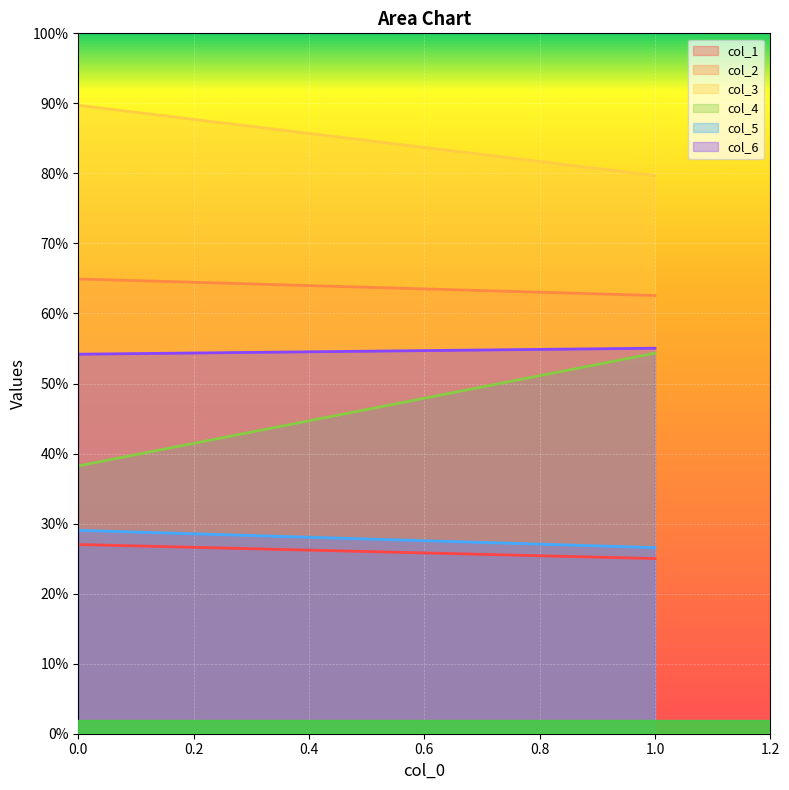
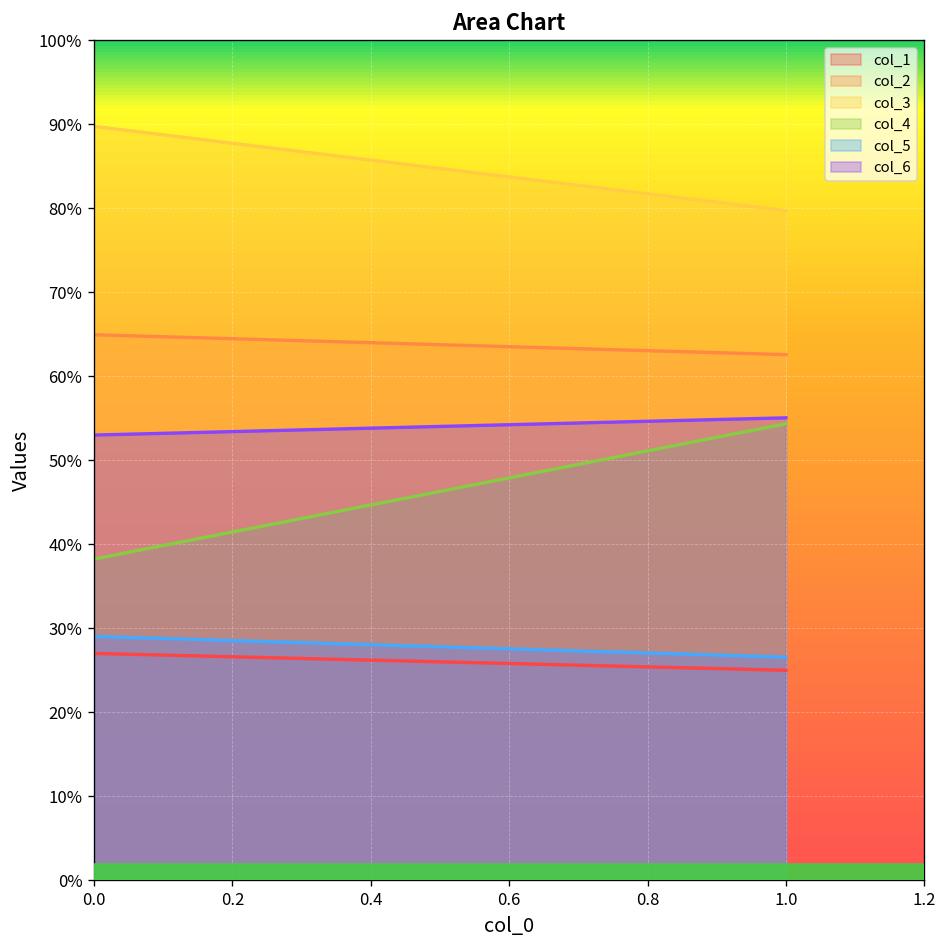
col_6, 0.0: 54% -> 53%
